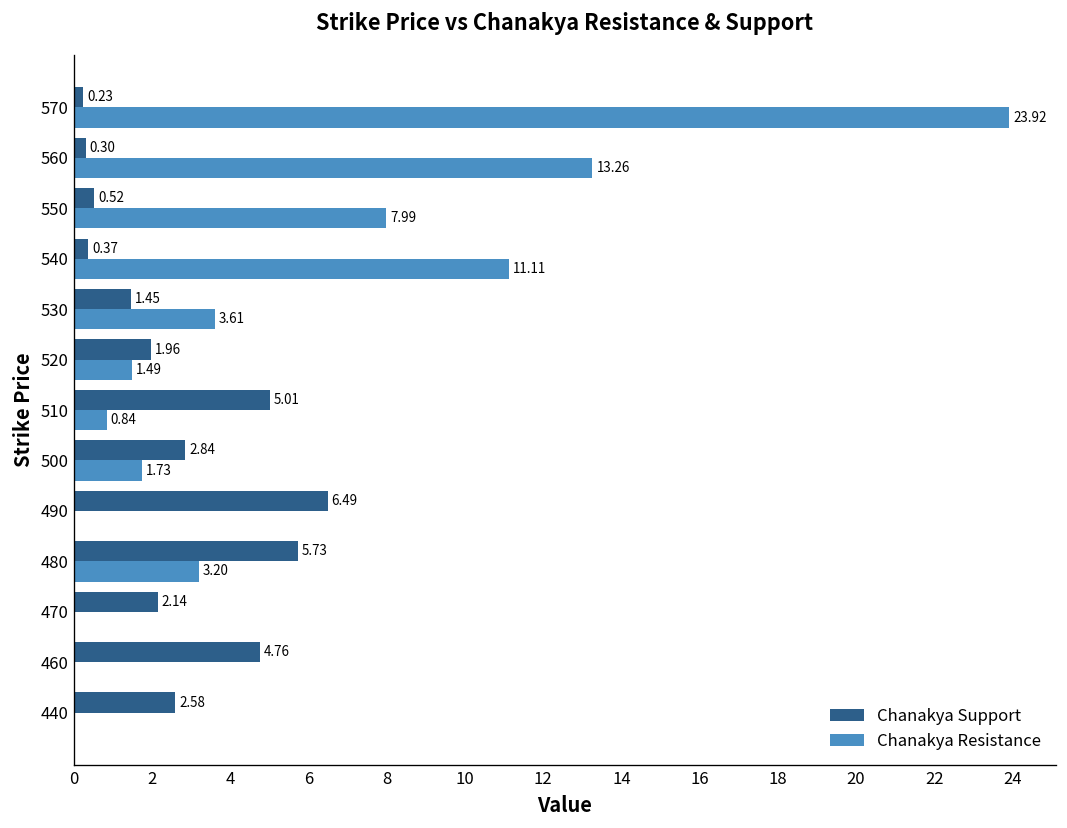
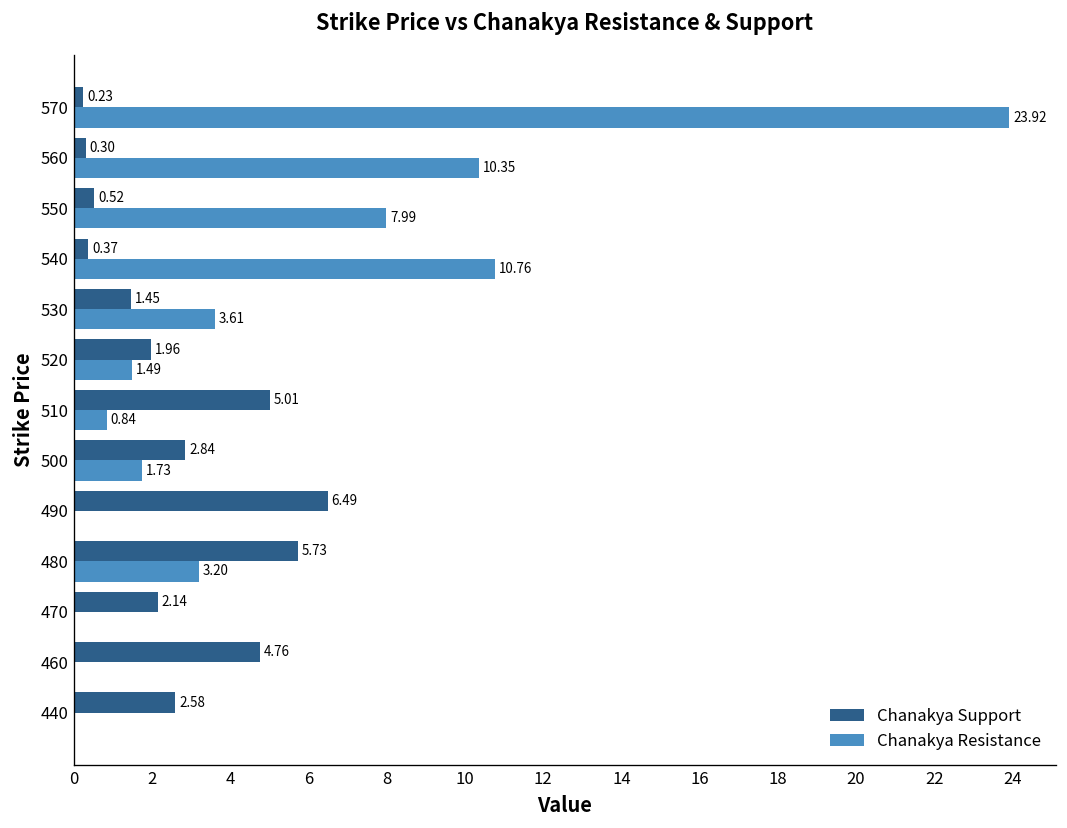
Chanakya Resistance, 560: 13.26 -> 10.35
Chanakya Resistance, 540: 11.11 -> 10.76
